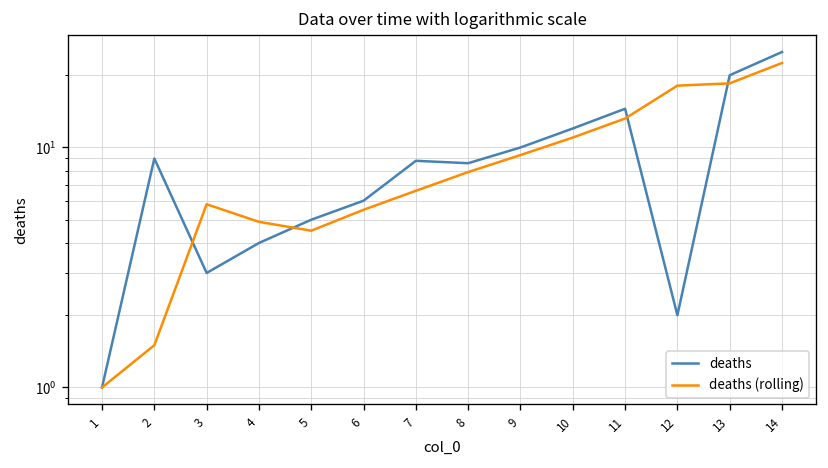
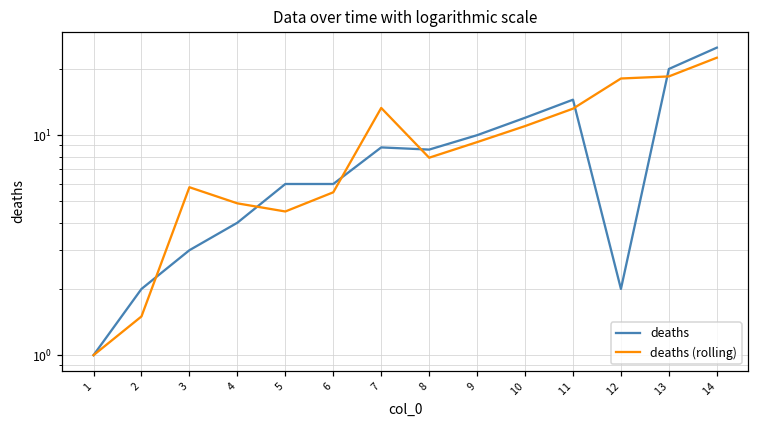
deaths, 2: 9 -> 2
deaths, 5: 5 -> 6
deaths (rolling), 7: 6.6 -> 13
